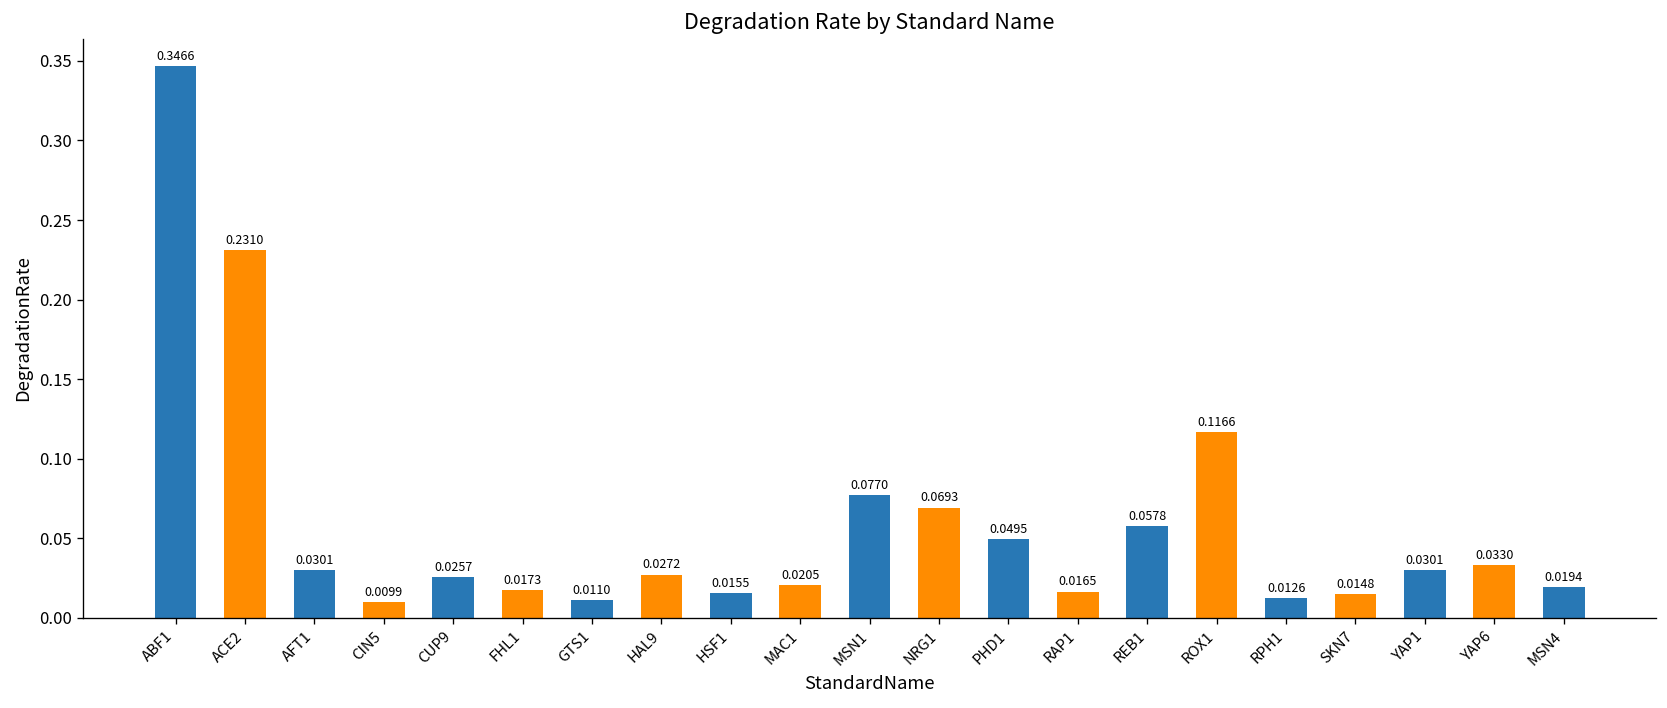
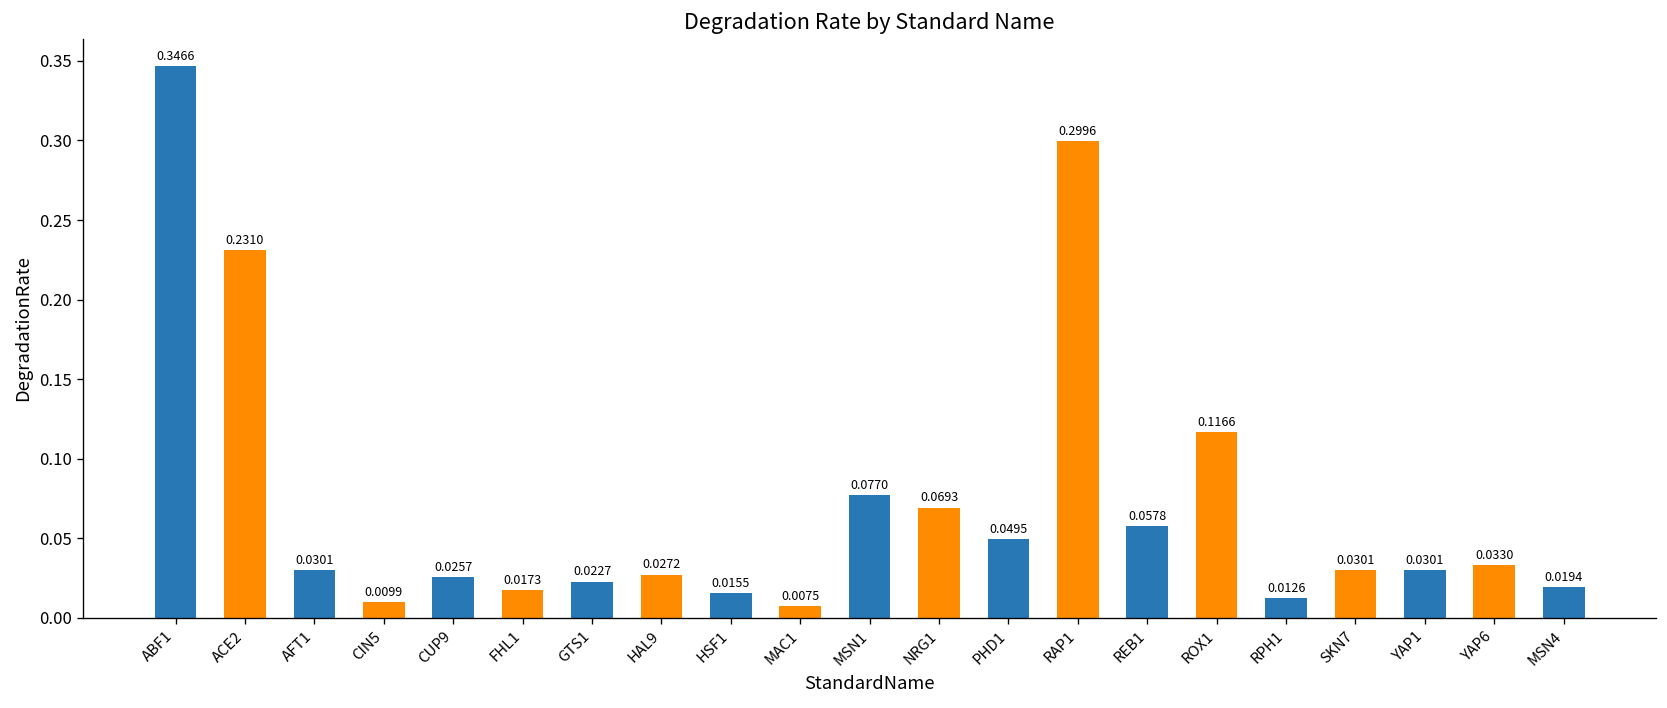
GTS1: 0.0110 -> 0.0227
MAC1: 0.0205 -> 0.0075
RAP1: 0.0165 -> 0.2996
SKN7: 0.0148 -> 0.0301
